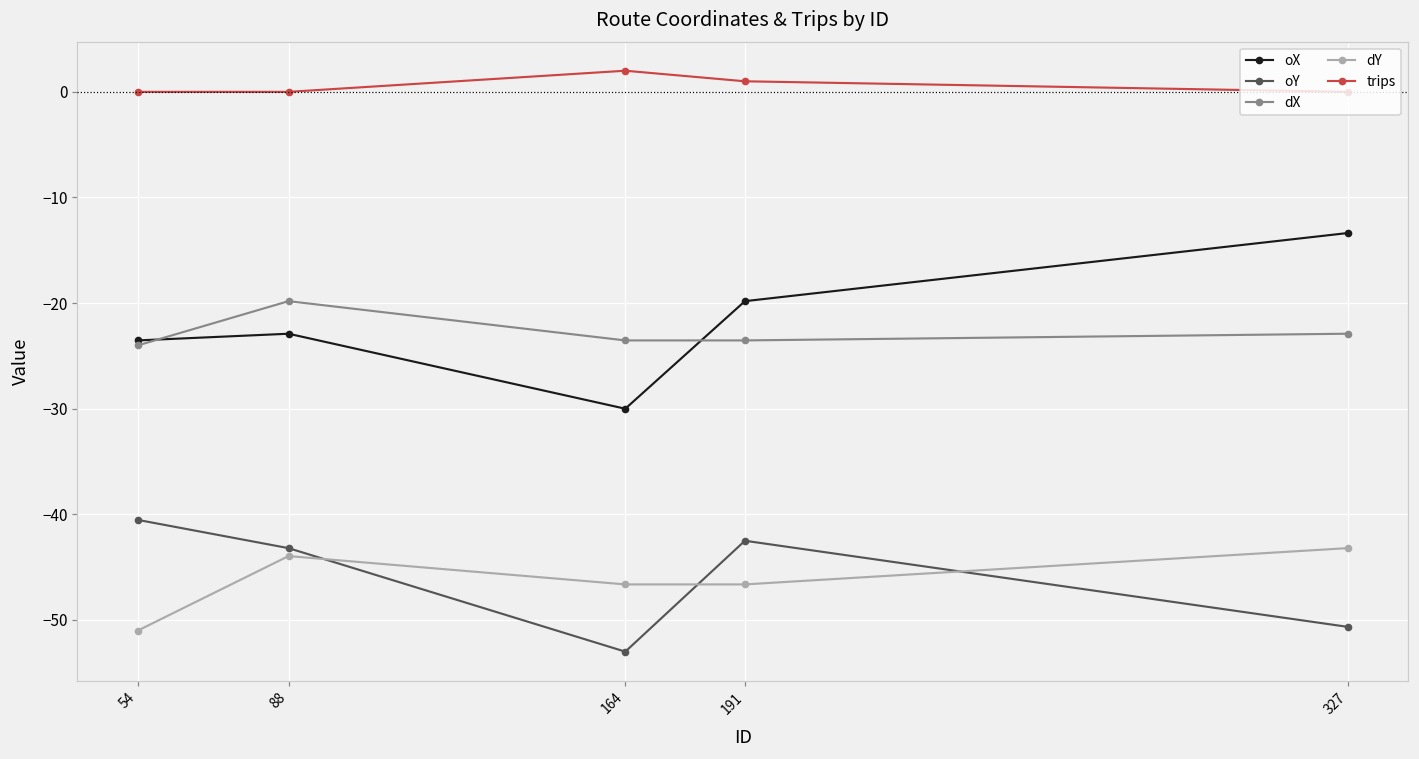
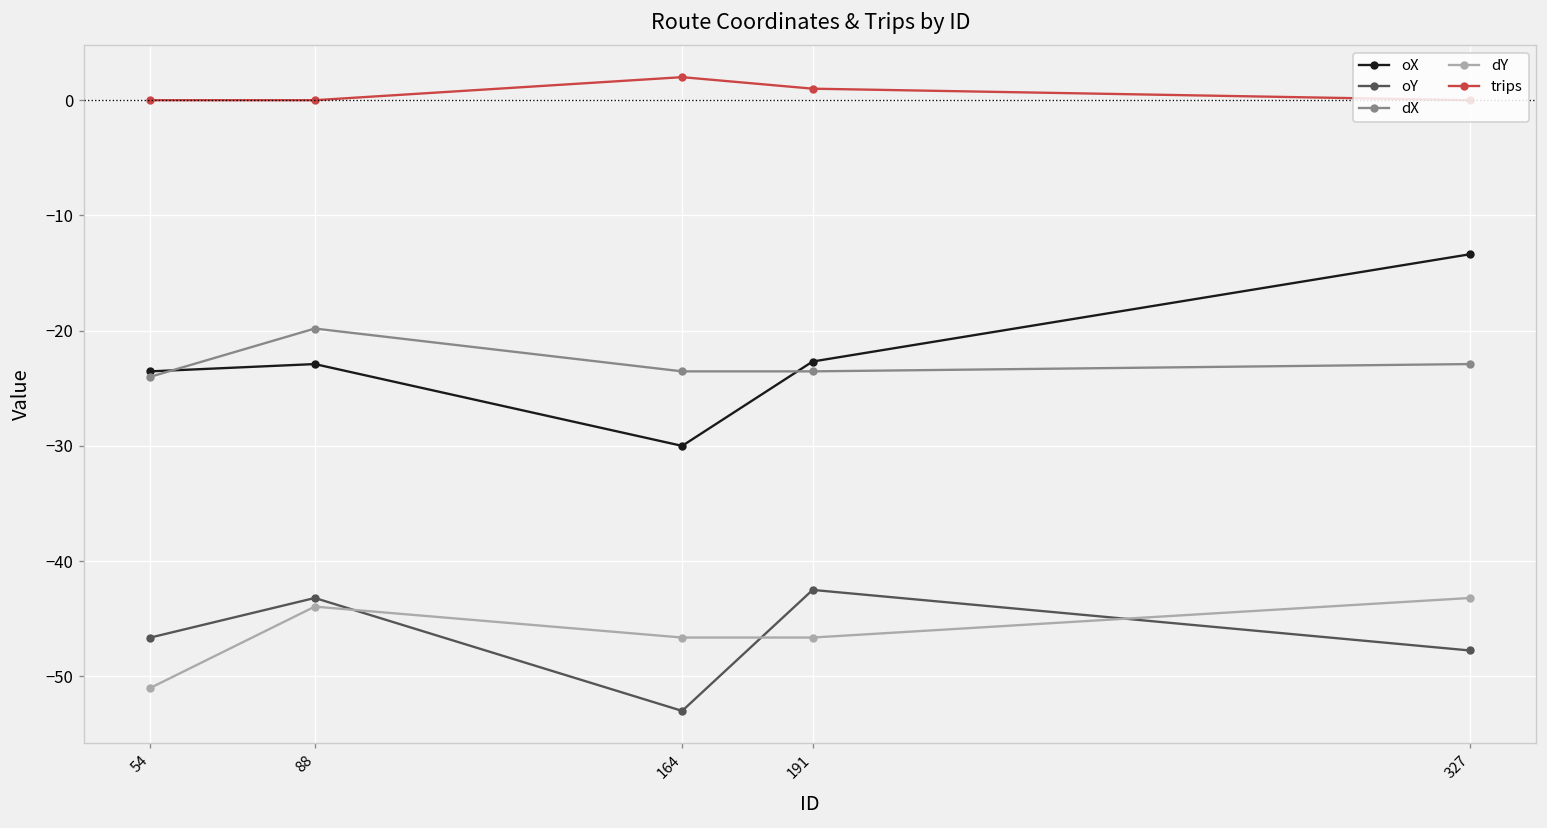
oY, 54: -41 -> -47
oX, 191: -20 -> -23
oY, 327: -51 -> -48
